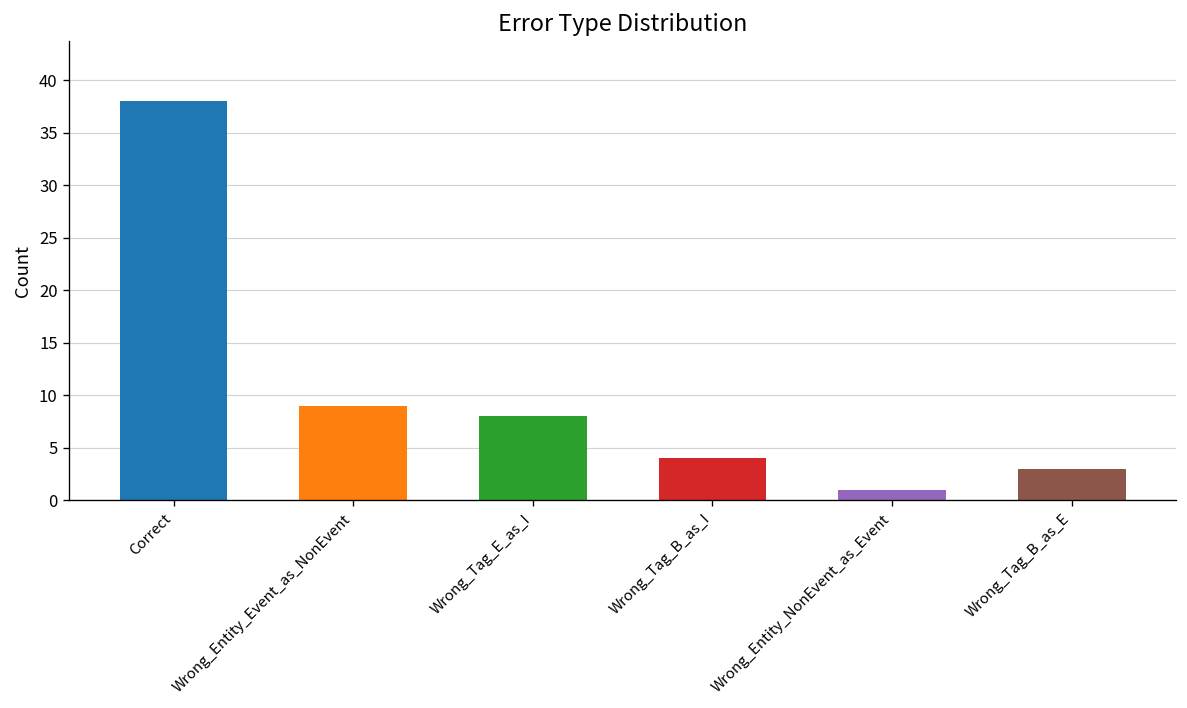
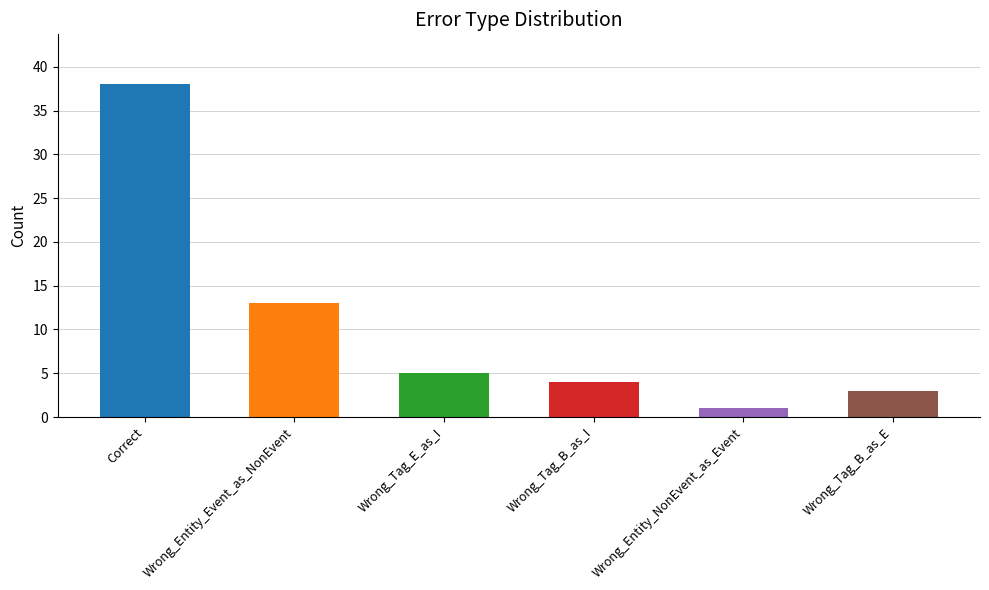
Wrong_Entity_Event_as_NonEvent: 9 -> 13
Wrong_Tag_E_as_I: 8 -> 5
